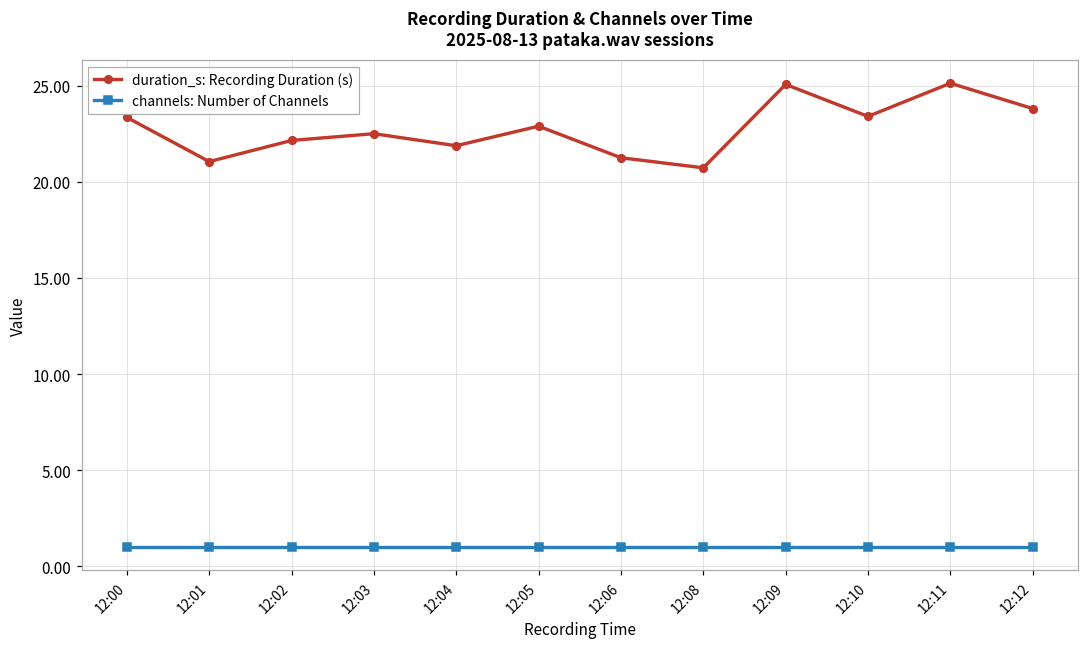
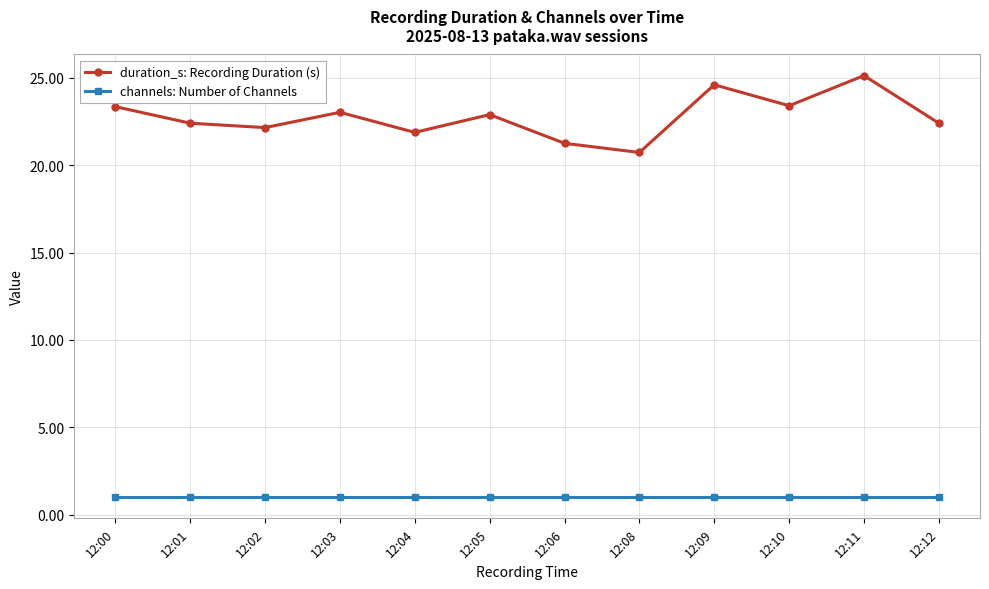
duration_s: Recording Duration (s), 12:01: 21.0 -> 22.4
duration_s: Recording Duration (s), 12:03: 22.5 -> 23.0
duration_s: Recording Duration (s), 12:09: 25.1 -> 24.6
duration_s: Recording Duration (s), 12:12: 23.8 -> 22.4
